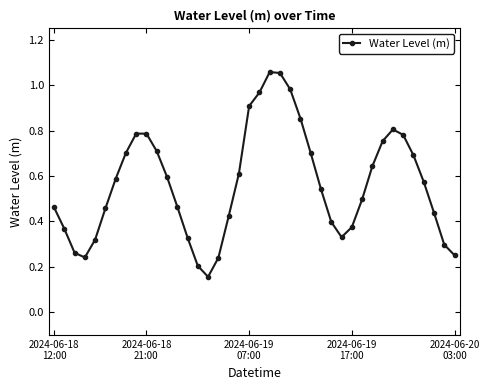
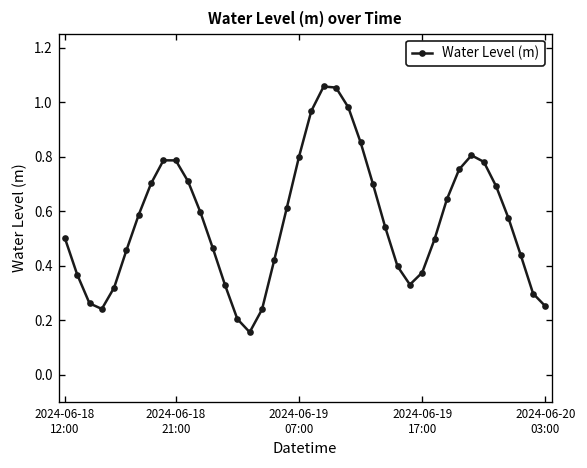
2024-06-18 12:00: 0.46 -> 0.50
2024-06-19 07:00: 0.91 -> 0.80
